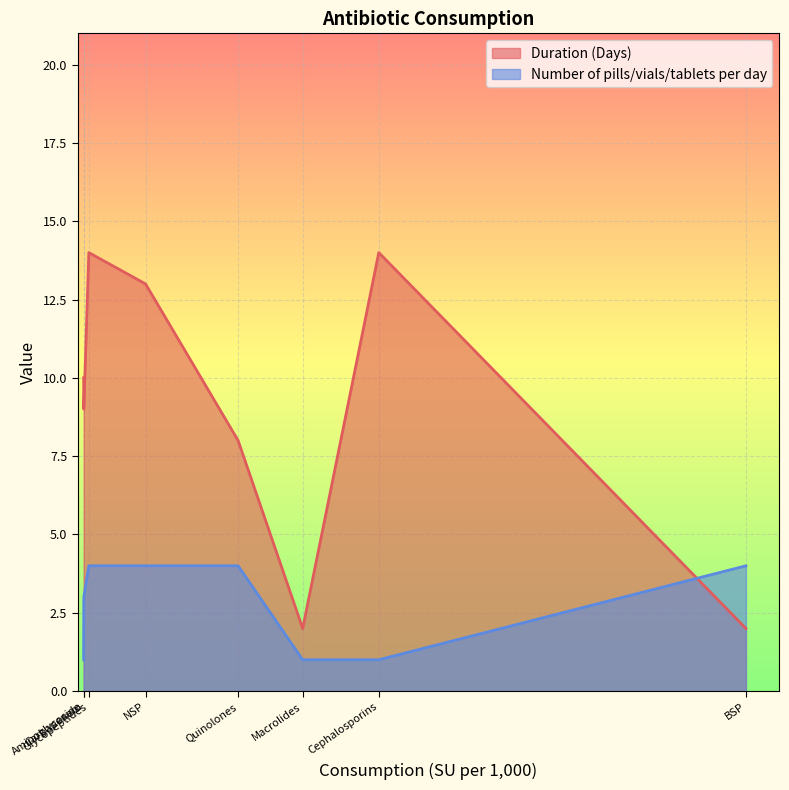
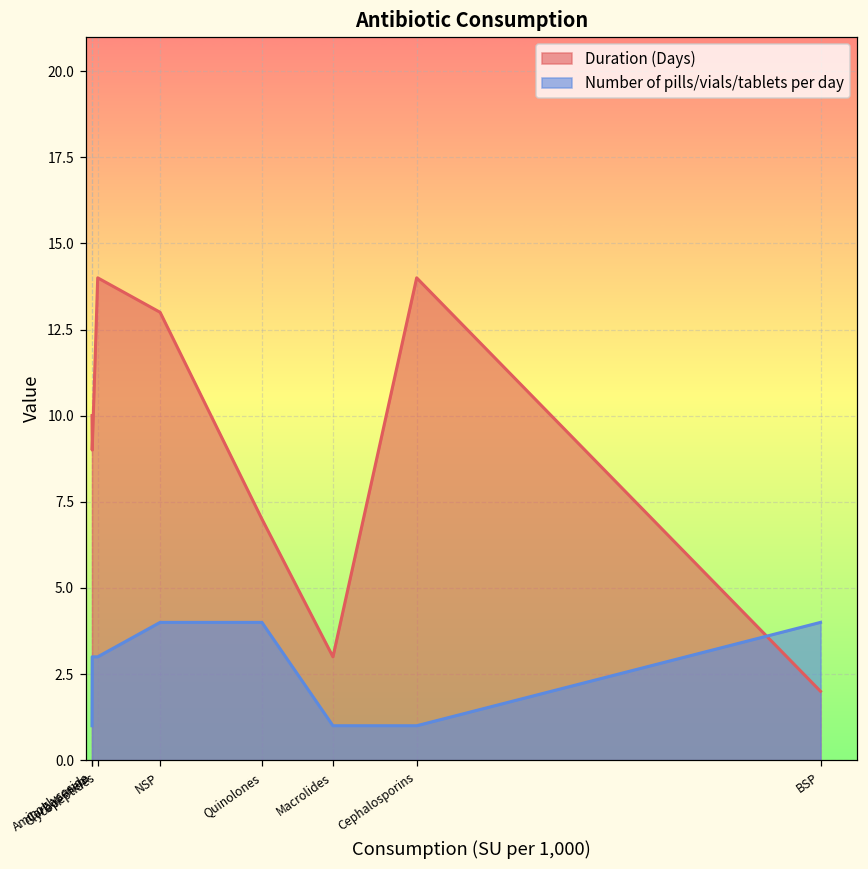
Number of pills/vials/tablets per day, Glycopeptides: 4 -> 3
Duration (Days), Quinolones: 8 -> 7
Duration (Days), Macrolides: 2 -> 3
